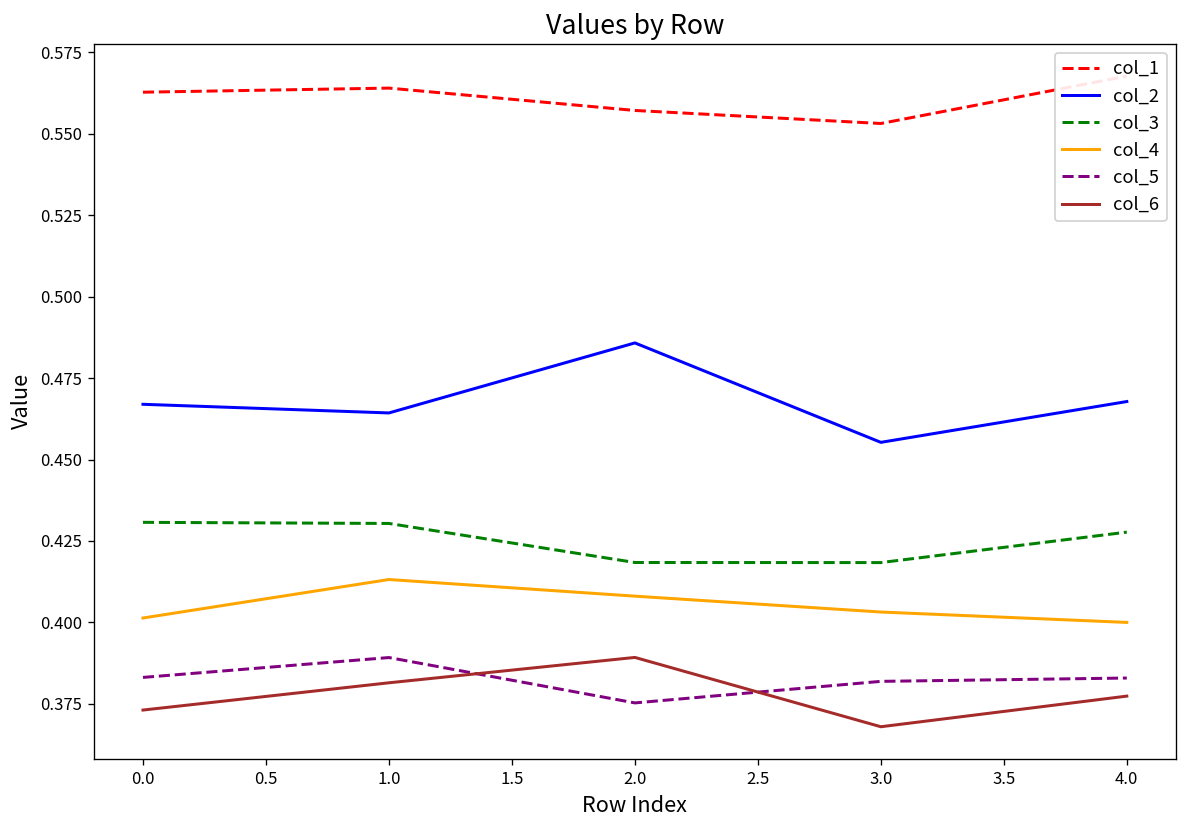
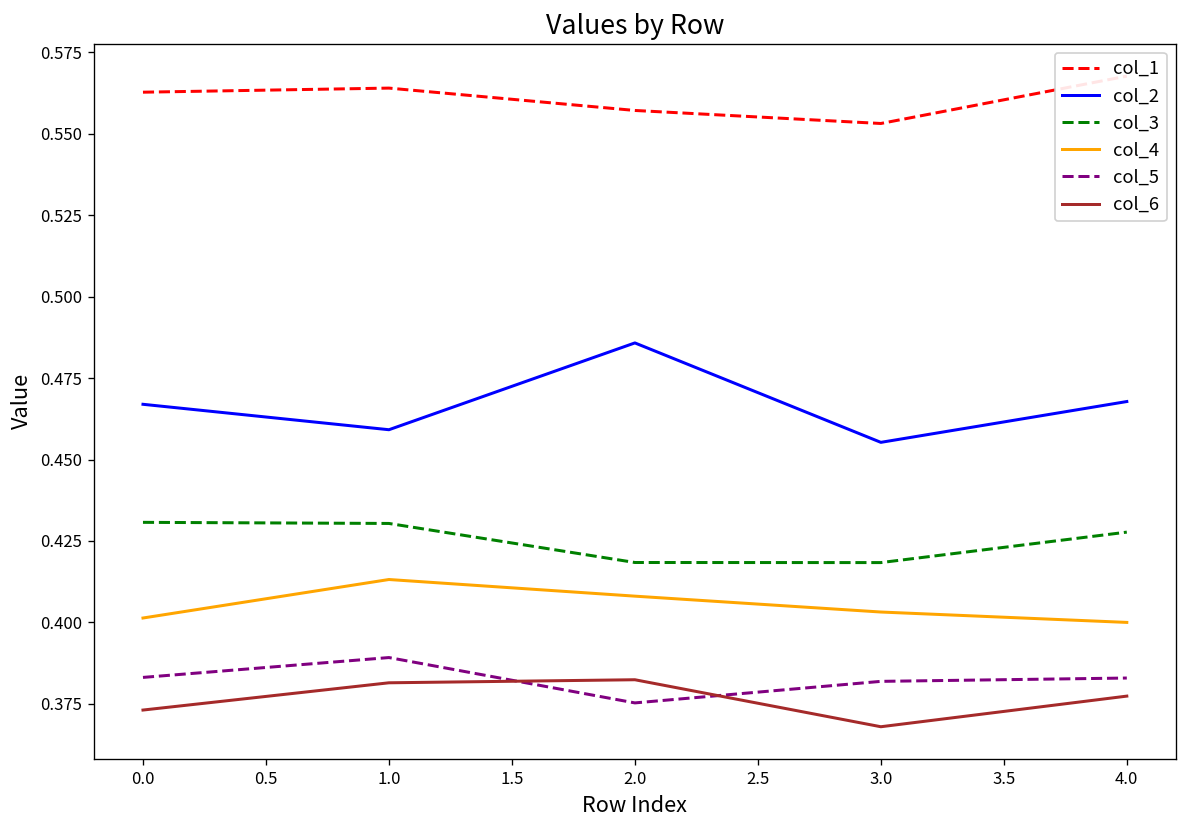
col_2, 1.0: 0.464 -> 0.459
col_6, 2.0: 0.389 -> 0.382
